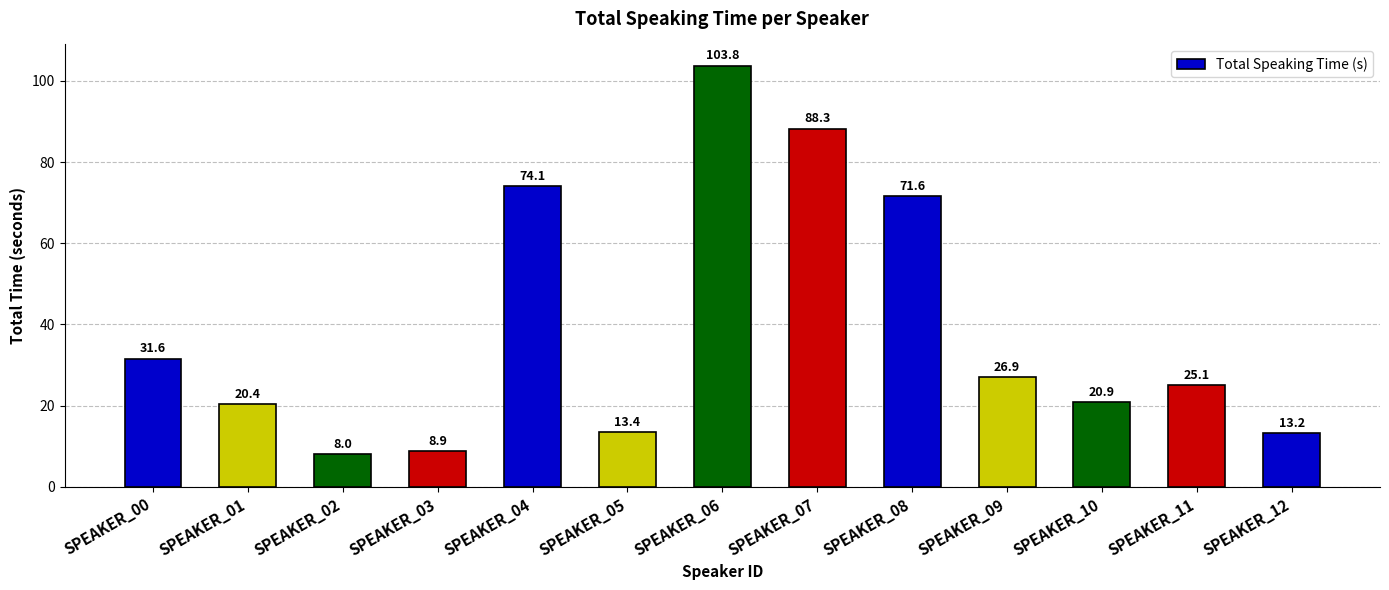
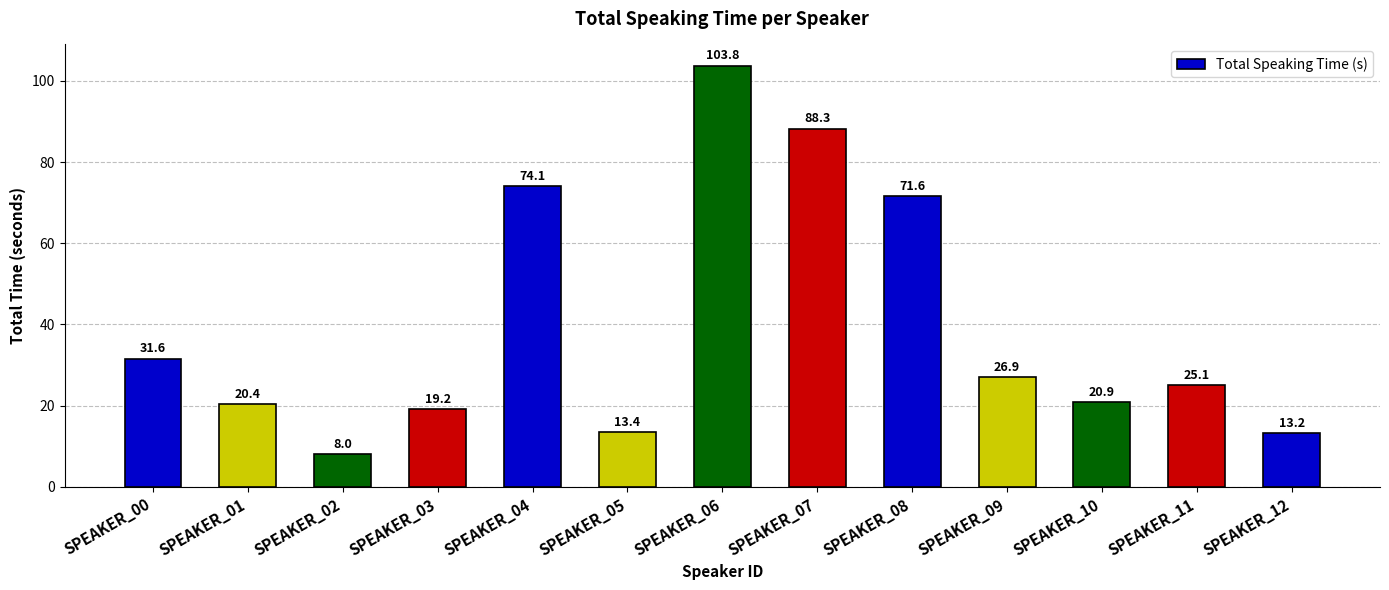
SPEAKER_03: 8.9 -> 19.2
